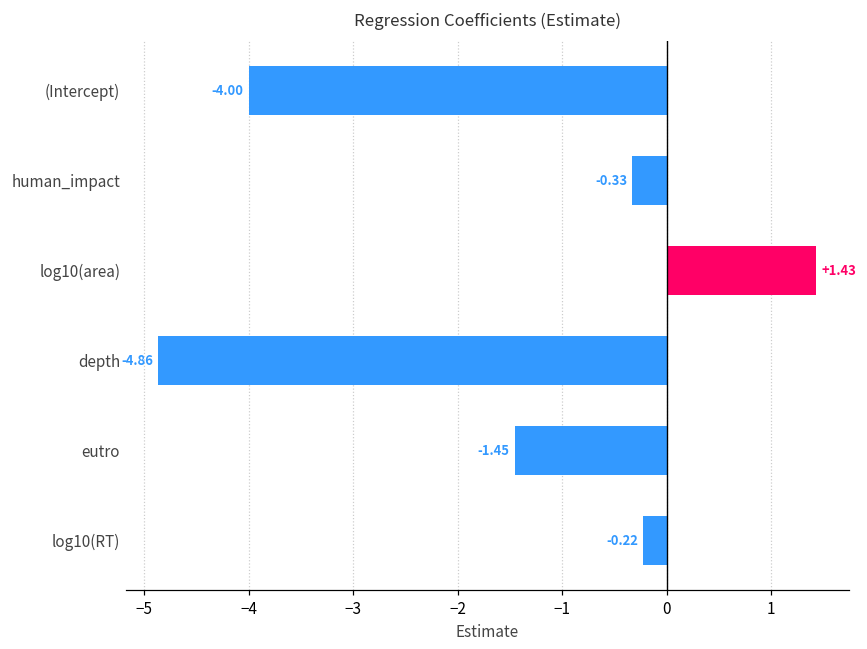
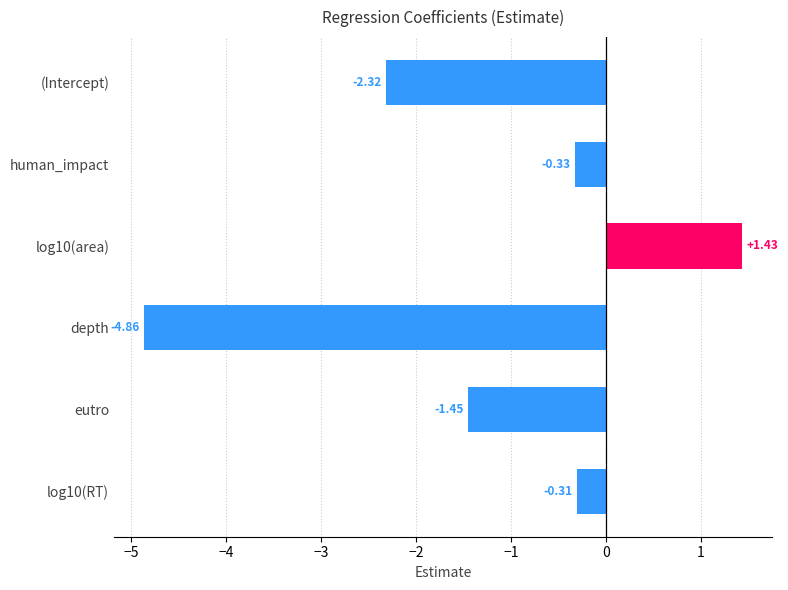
(Intercept): -4.00 -> -2.32
log10(RT): -0.22 -> -0.31
